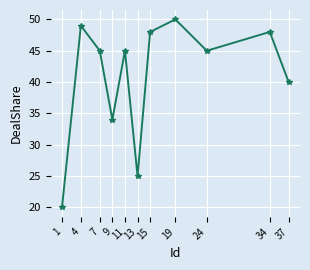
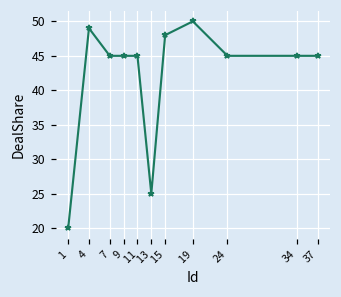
9: 34 -> 45
34: 48 -> 45
37: 40 -> 45
